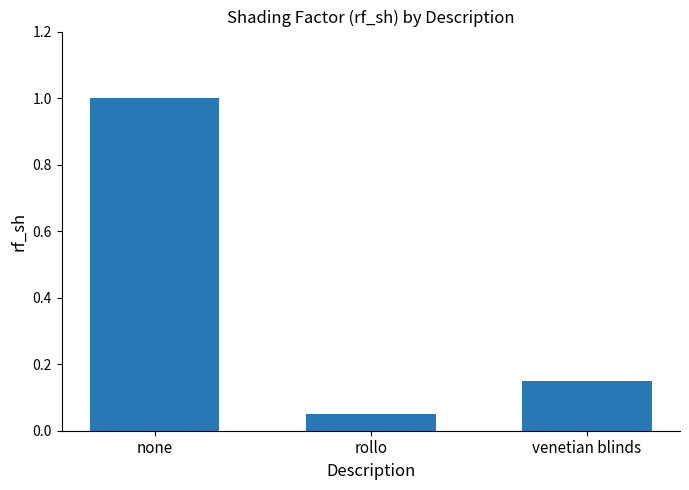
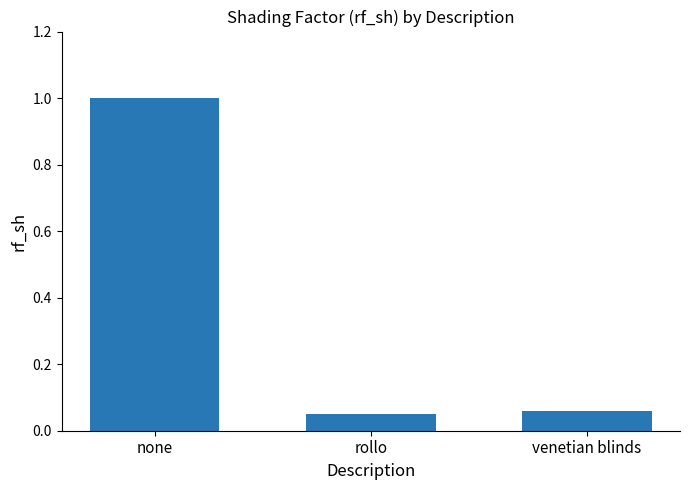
venetian blinds: 0.15 -> 0.06
